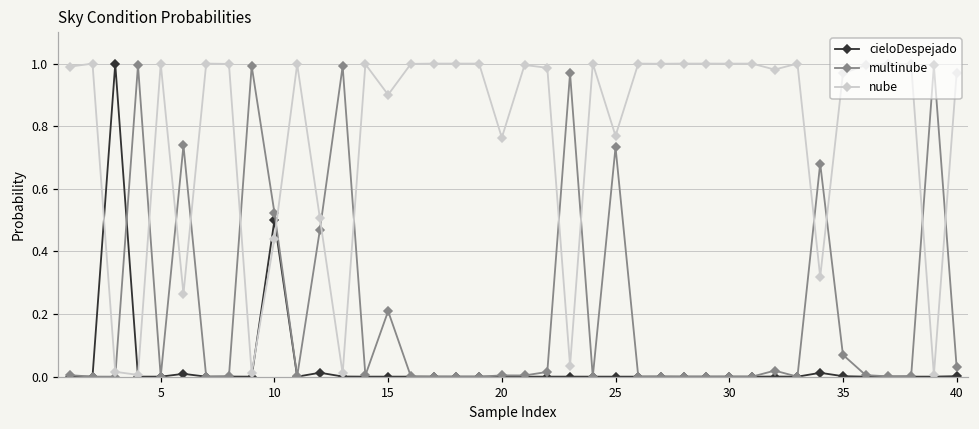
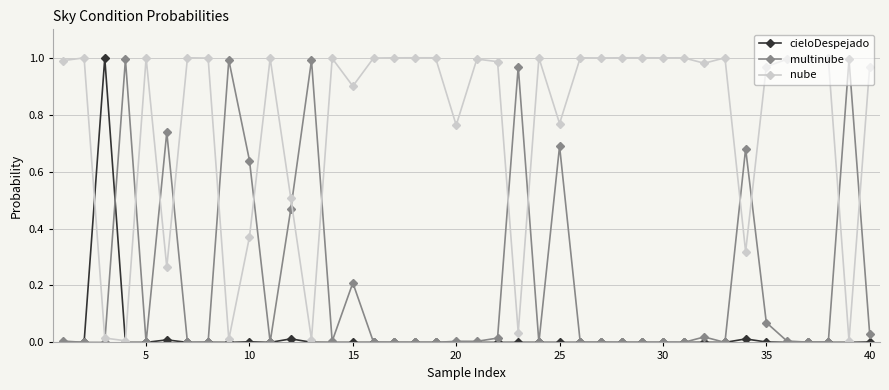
cieloDespejado, 10: 0.50 -> 0.00
multinube, 10: 0.52 -> 0.64
nube, 10: 0.44 -> 0.37
multinube, 25: 0.73 -> 0.69
